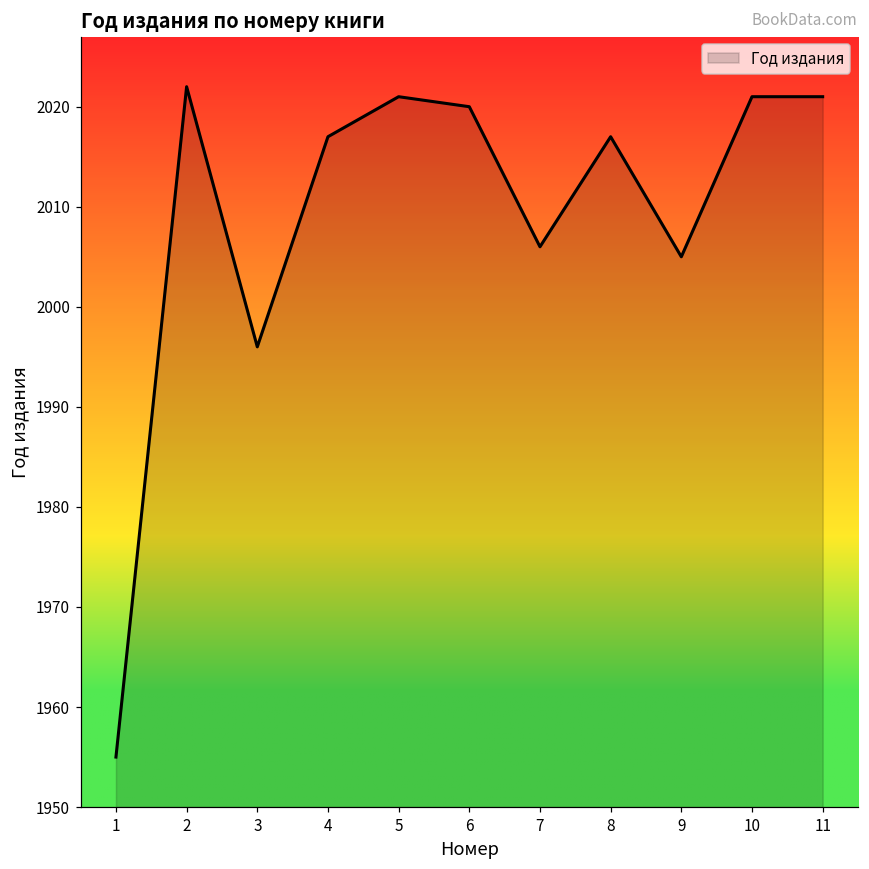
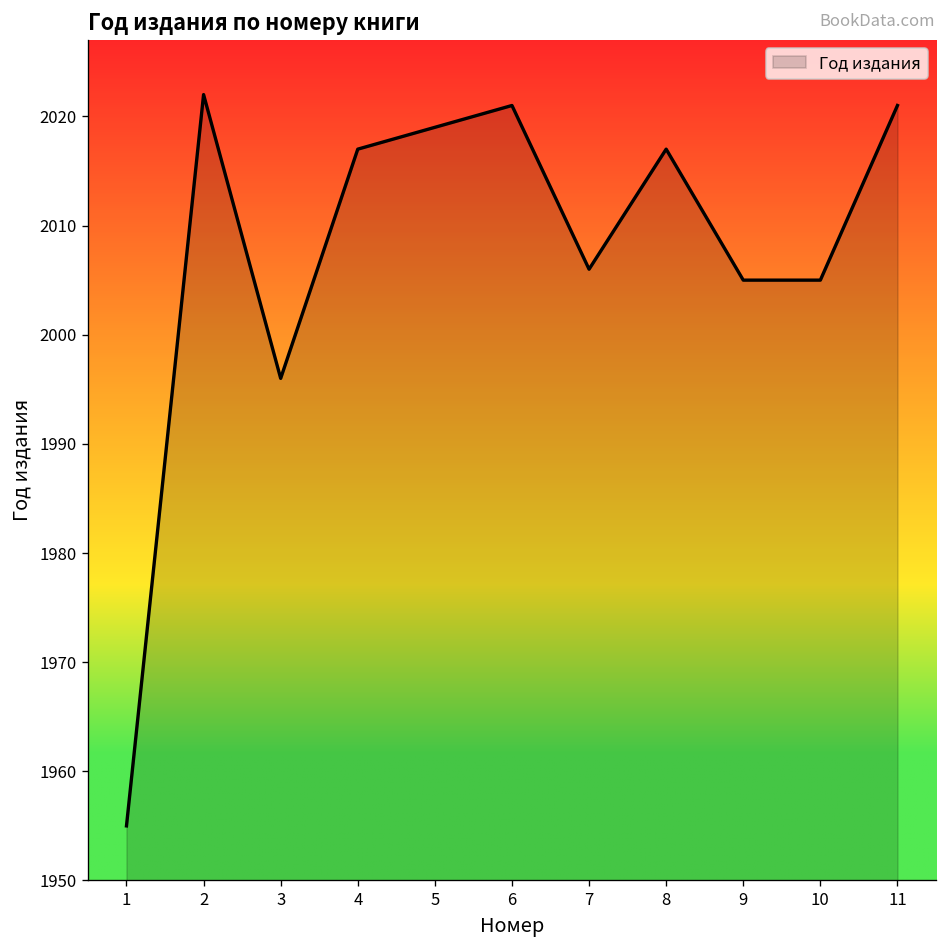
5: 2021 -> 2019
6: 2020 -> 2021
10: 2021 -> 2005
